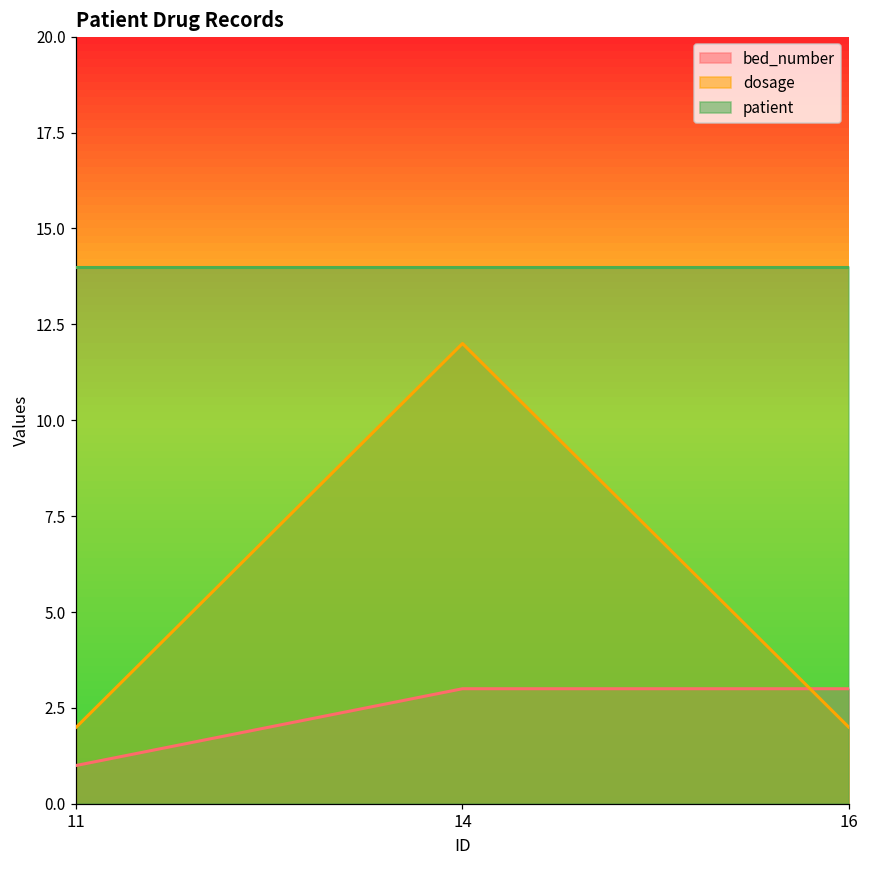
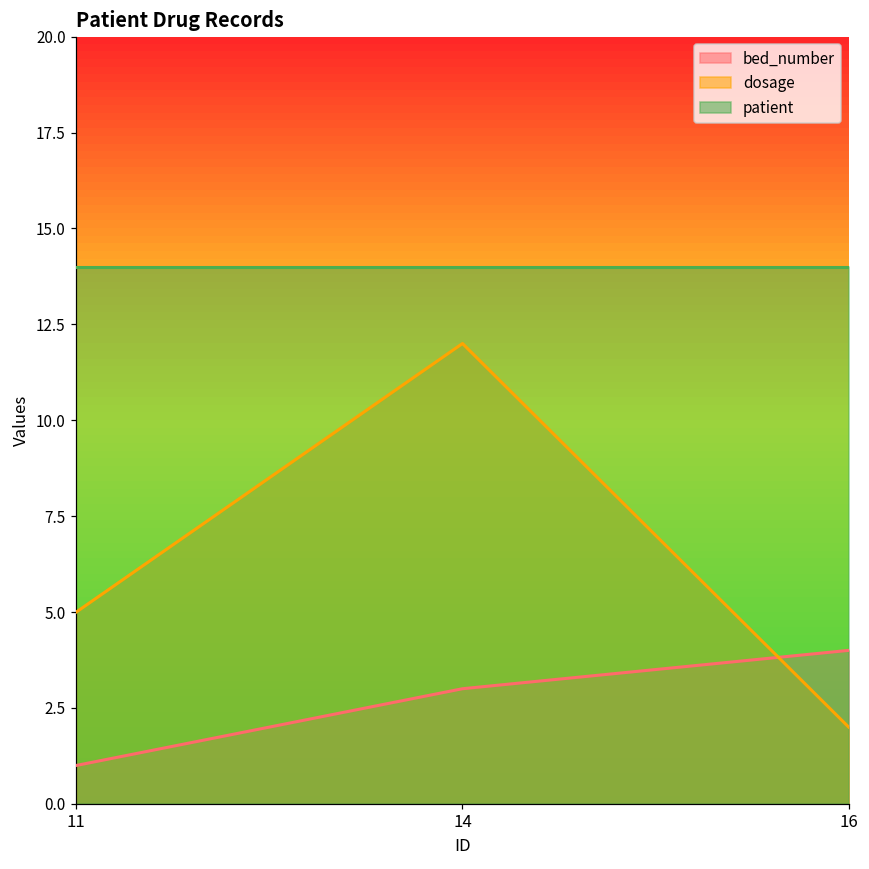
dosage, 11: 2 -> 5
bed_number, 16: 3 -> 4
